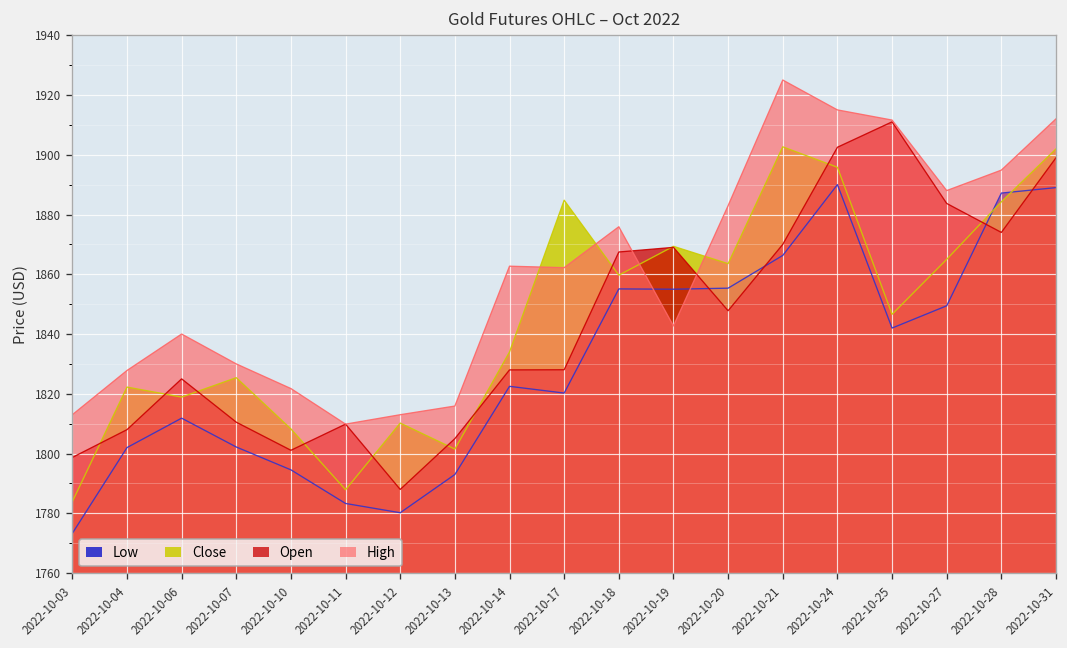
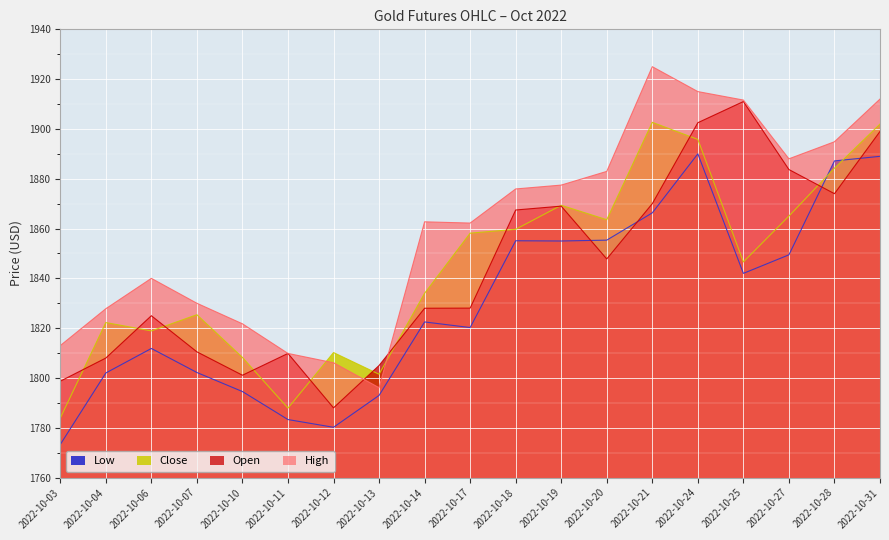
High, 2022-10-12: 1813 -> 1806
High, 2022-10-13: 1816 -> 1796
Close, 2022-10-17: 1885 -> 1858
High, 2022-10-19: 1843 -> 1877
